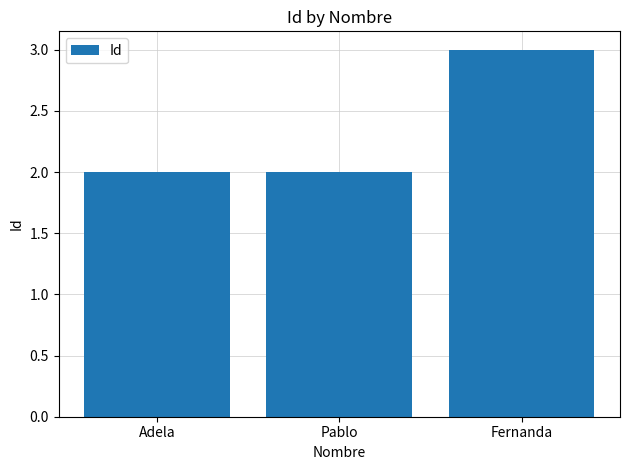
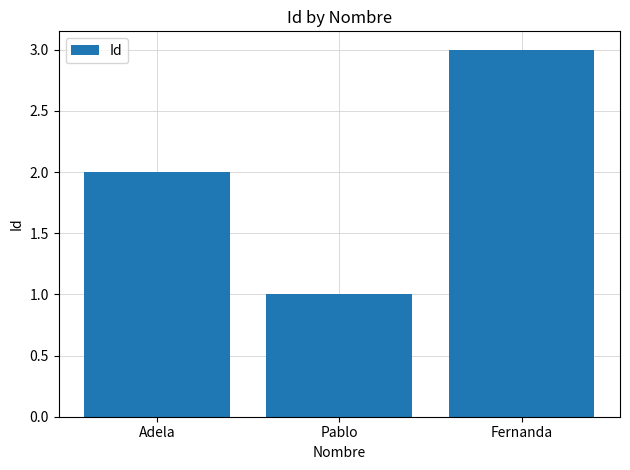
Pablo: 2 -> 1
